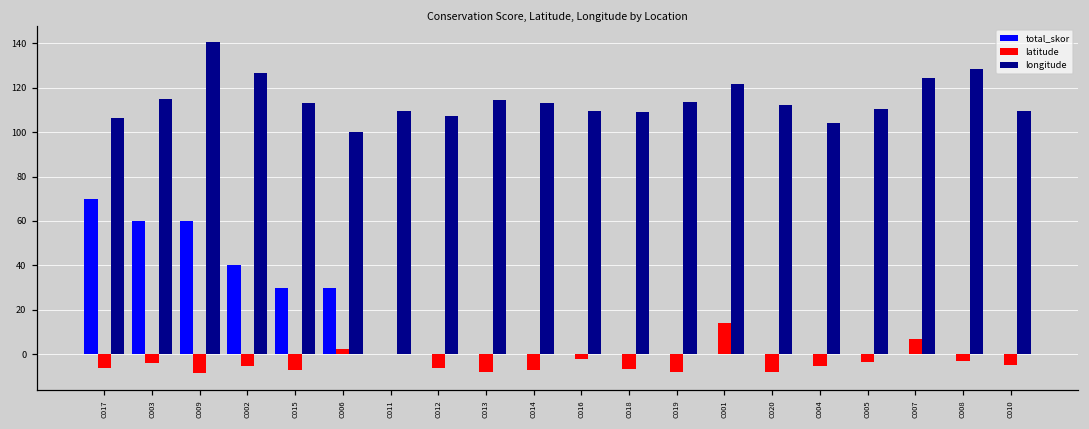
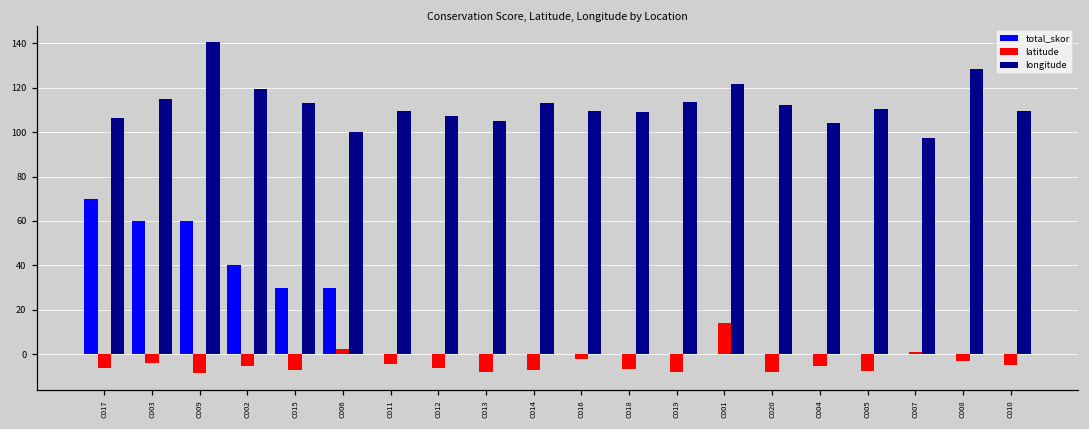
longitude, C002: 126 -> 120
latitude, C011: 0 -> -4
longitude, C013: 114 -> 105
latitude, C005: -3 -> -8
latitude, C007: 7 -> 1
longitude, C007: 124 -> 97
